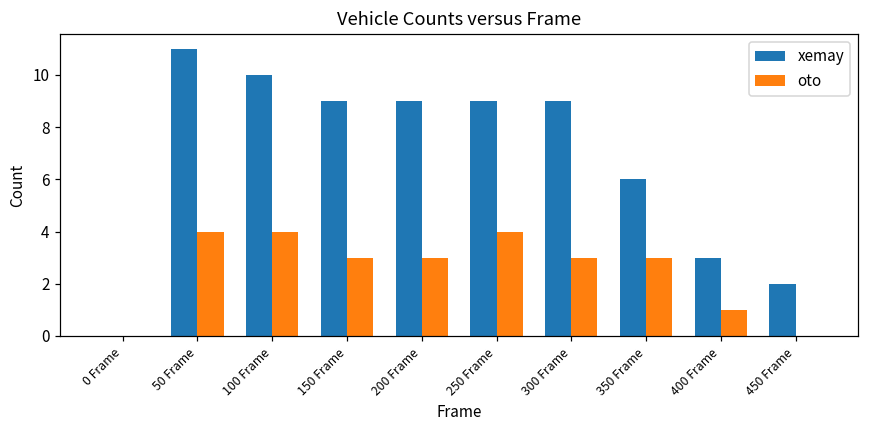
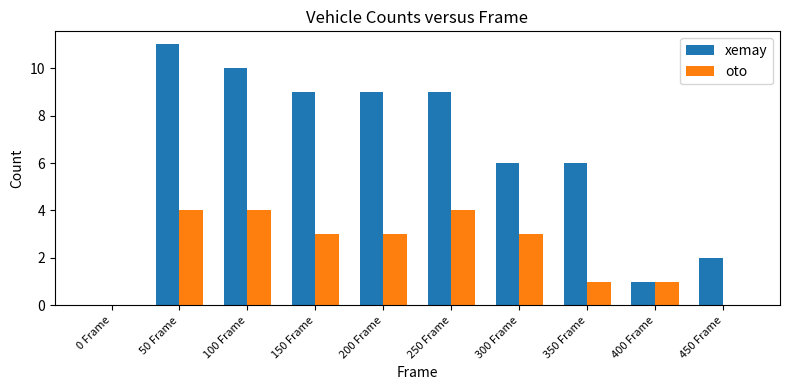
xemay, 300 Frame: 9 -> 6
oto, 350 Frame: 3 -> 1
xemay, 400 Frame: 3 -> 1
